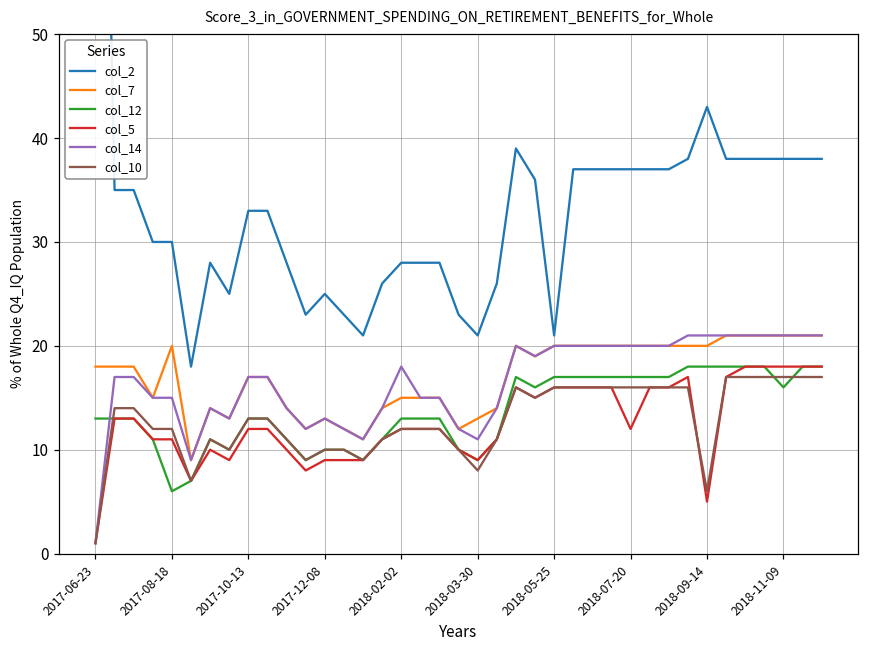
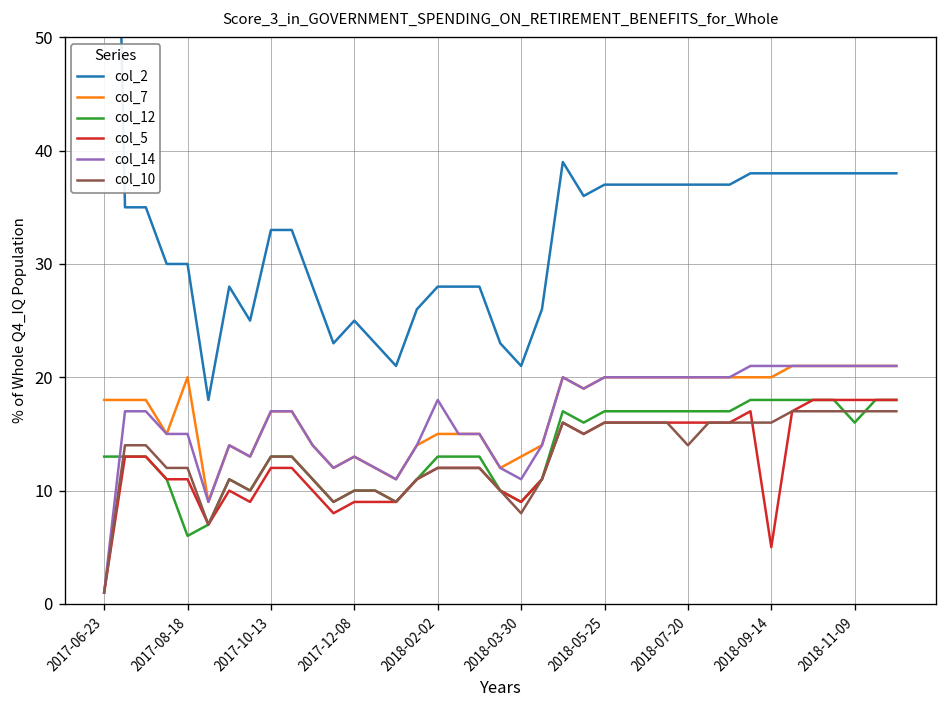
col_2, 2018-05-25: 21 -> 37
col_5, 2018-07-20: 12 -> 16
col_10, 2018-07-20: 16 -> 14
col_2, 2018-09-14: 43 -> 38
col_10, 2018-09-14: 6 -> 16
